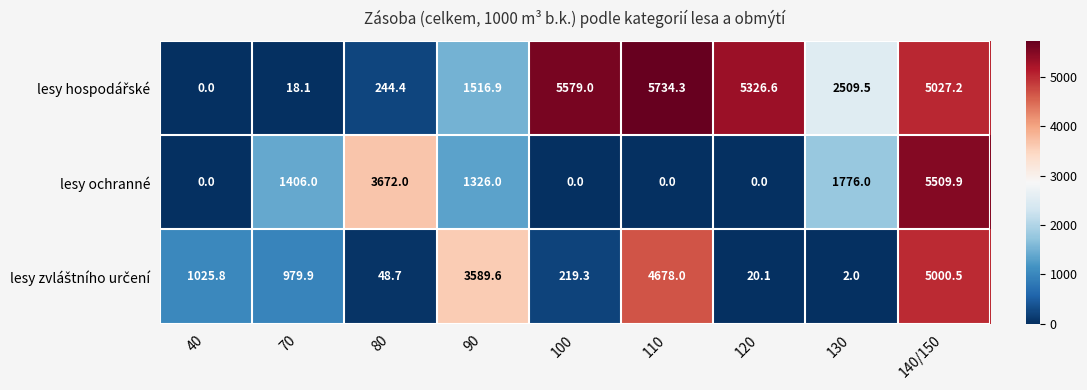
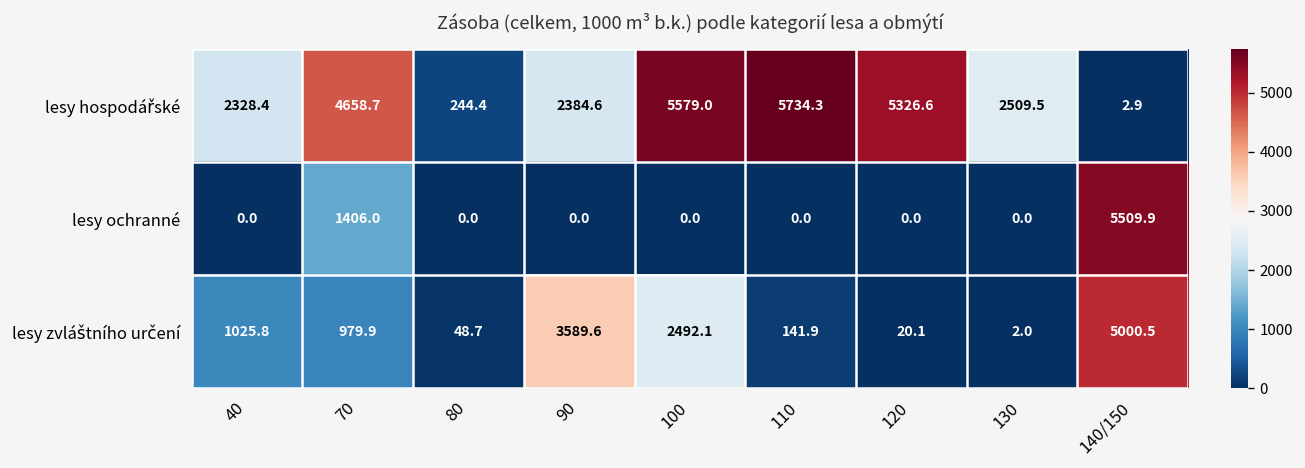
lesy hospodářské, 40: 0.0 -> 2328.4
lesy hospodářské, 70: 18.1 -> 4658.7
lesy hospodářské, 90: 1516.9 -> 2384.6
lesy hospodářské, 140/150: 5027.2 -> 2.9
lesy ochranné, 80: 3672.0 -> 0.0
lesy ochranné, 90: 1326.0 -> 0.0
lesy ochranné, 130: 1776.0 -> 0.0
lesy zvláštního určení, 100: 219.3 -> 2492.1
lesy zvláštního určení, 110: 4678.0 -> 141.9
